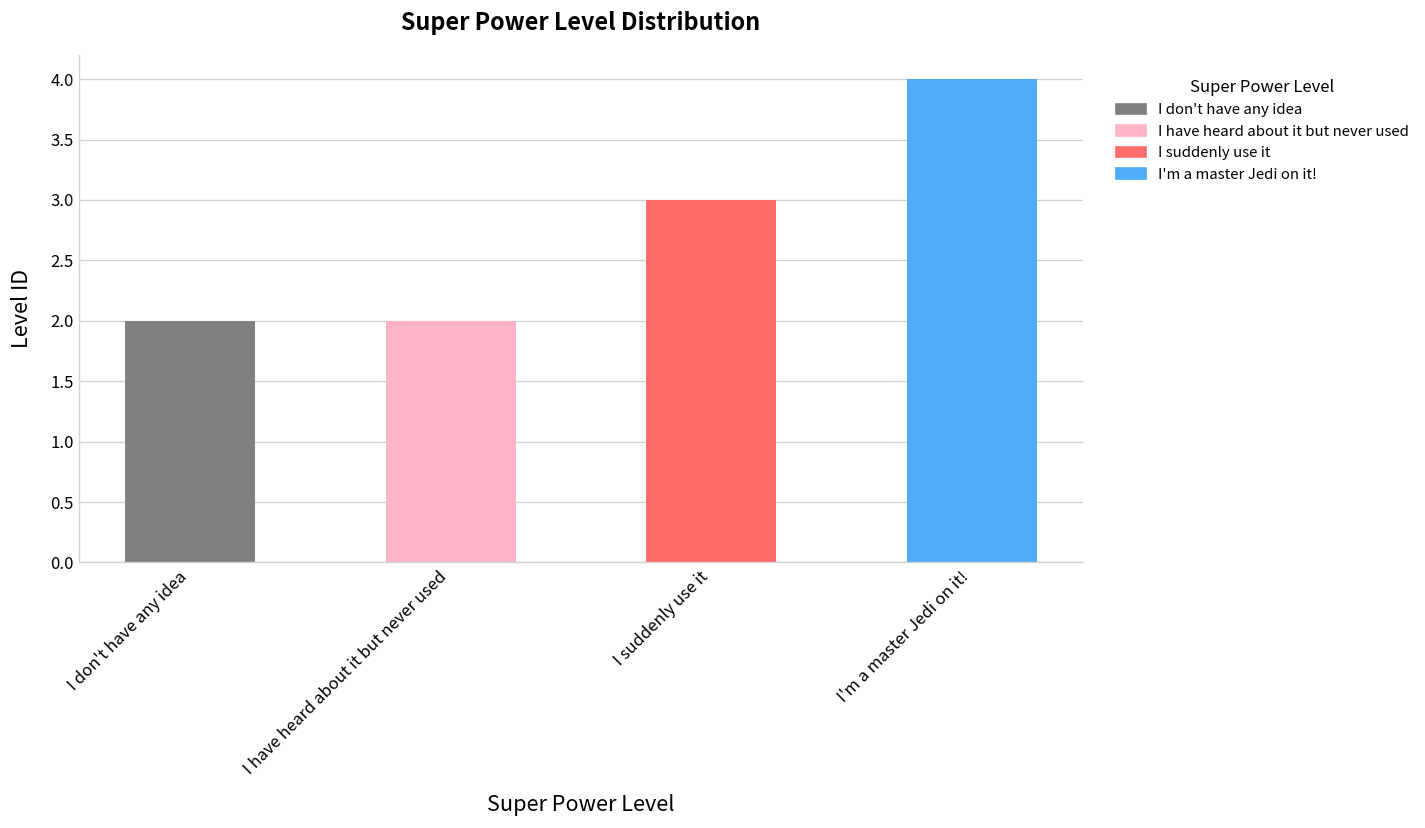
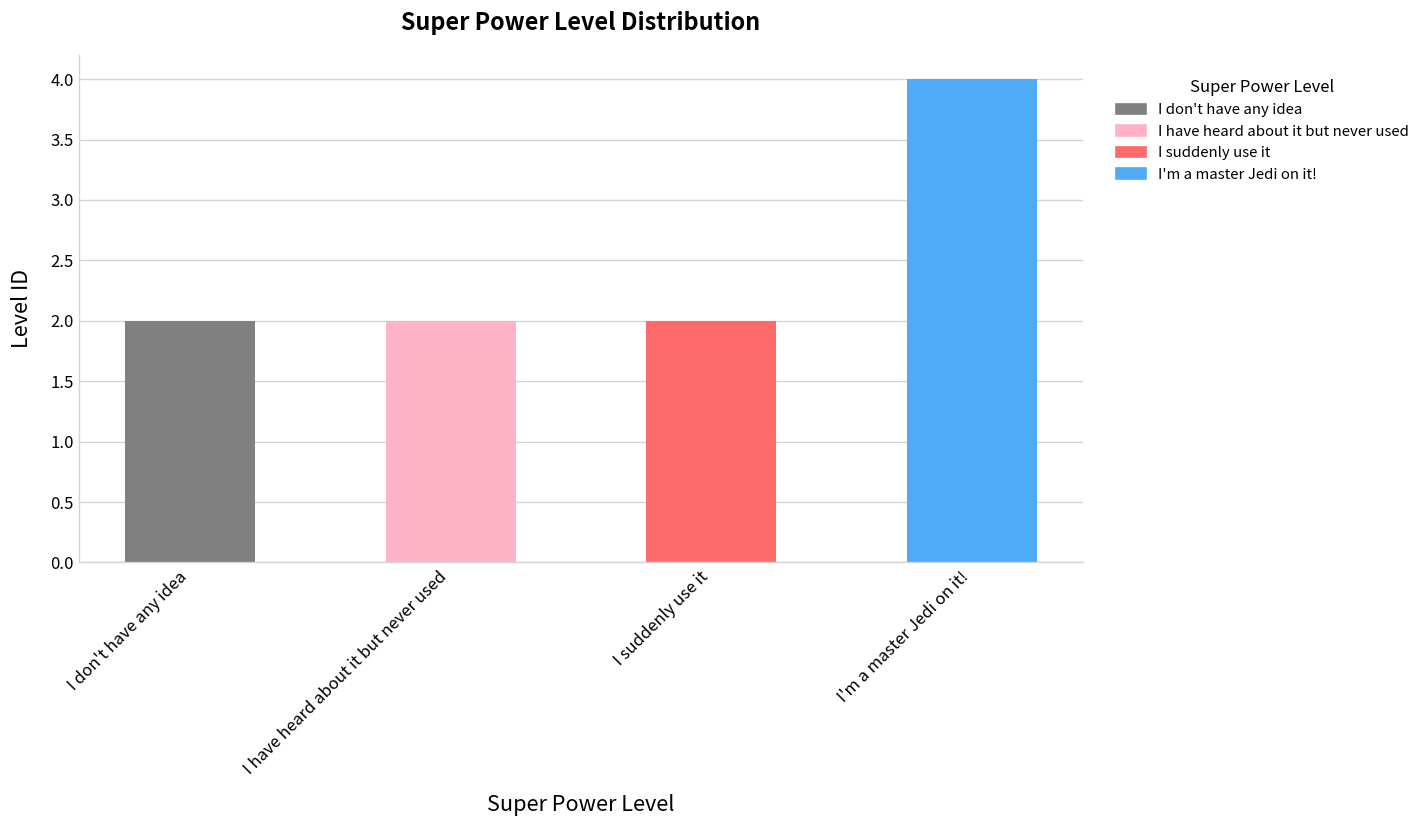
I suddenly use it: 3 -> 2
